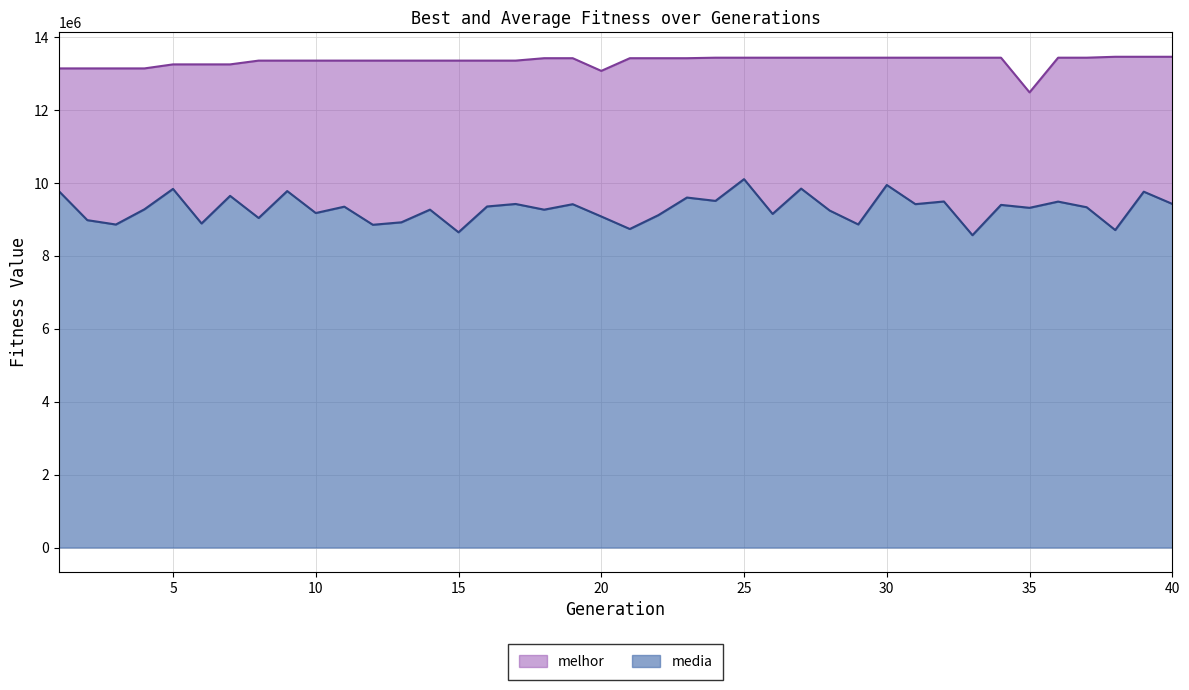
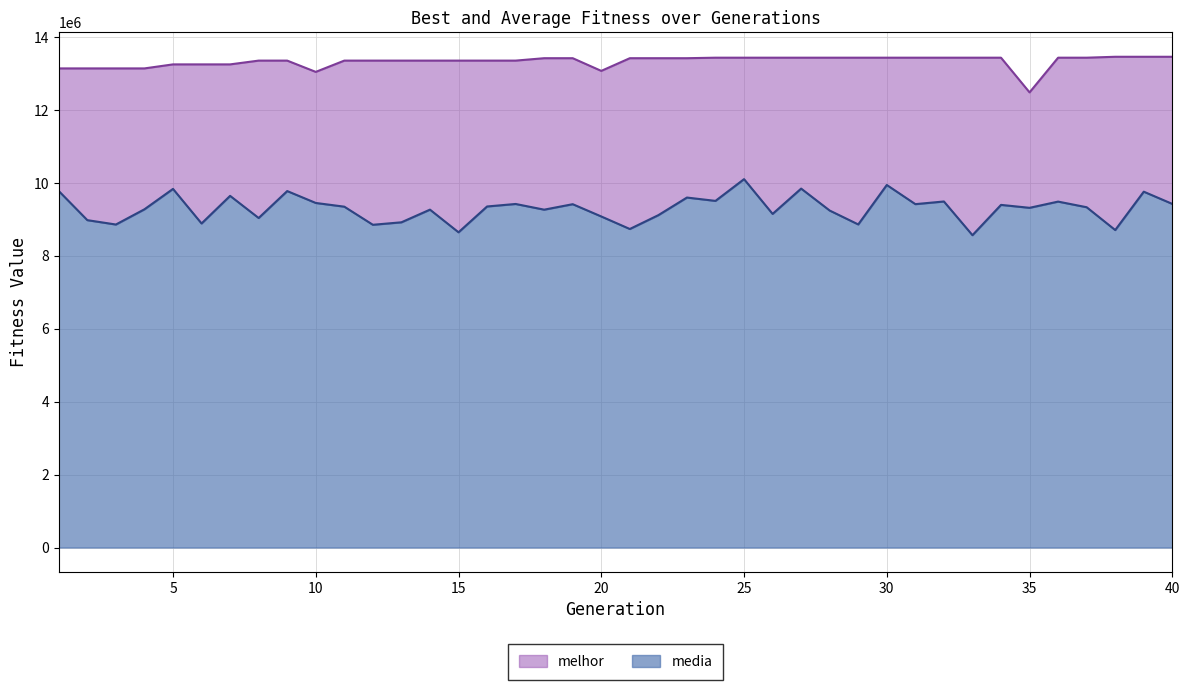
melhor, 10: 13400000 -> 13000000
media, 10: 9200000 -> 9500000
